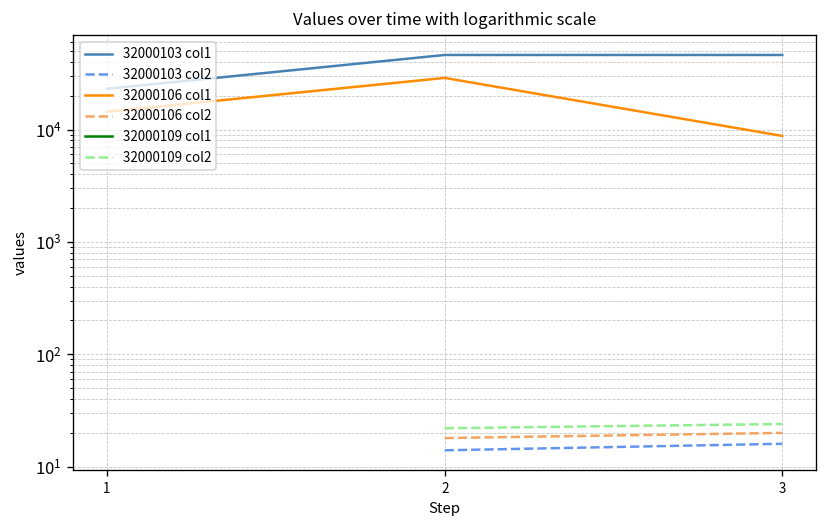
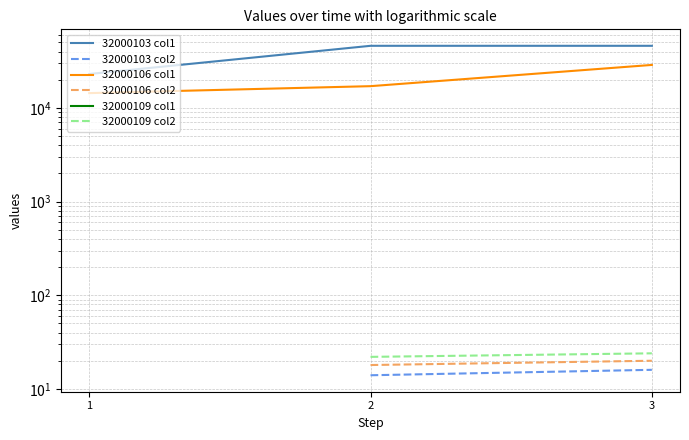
32000106 col1, 2: 29000 -> 17000
32000106 col1, 3: 9000 -> 29000
